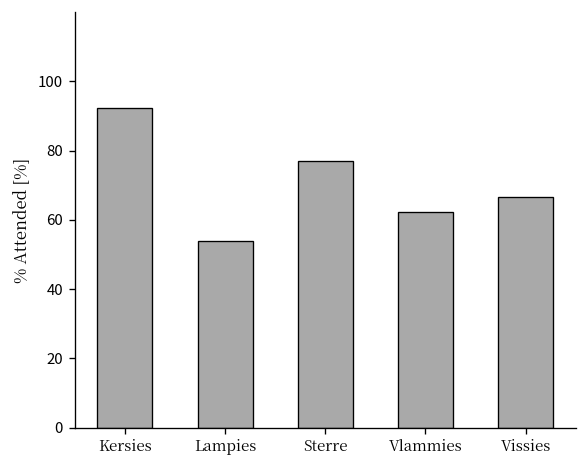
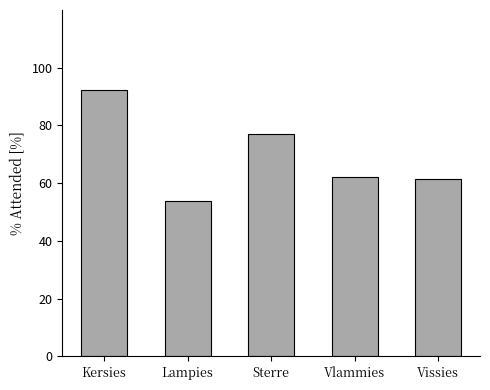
Vissies: 67 -> 62
